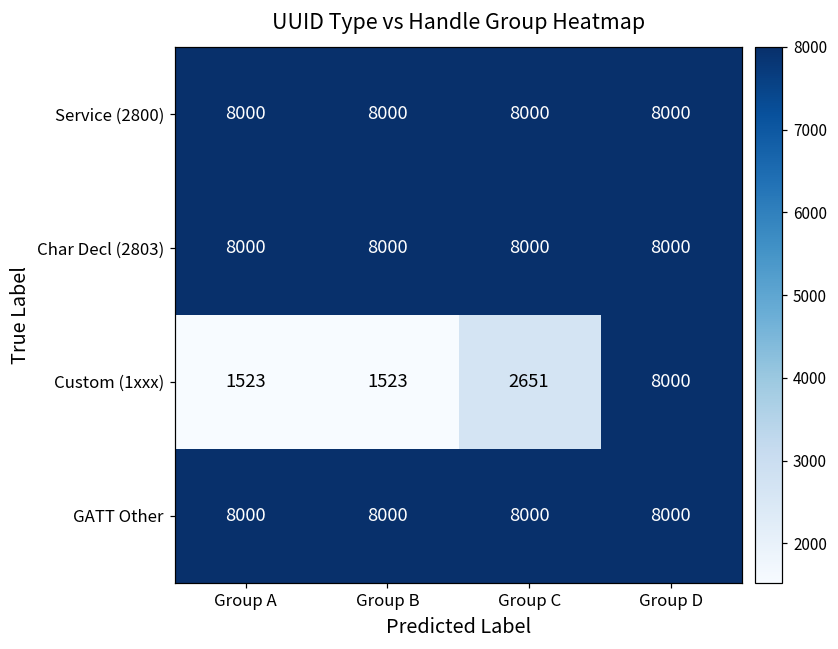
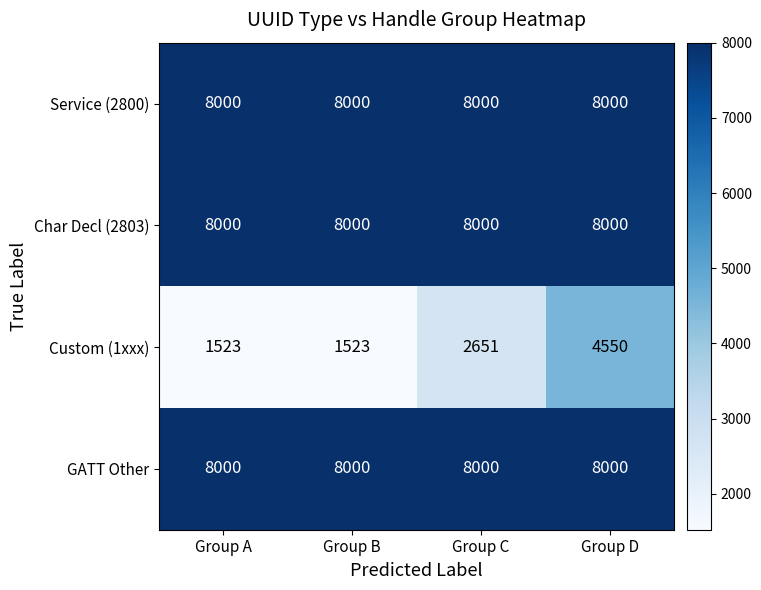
Custom (1xxx), Group D: 8000 -> 4550
